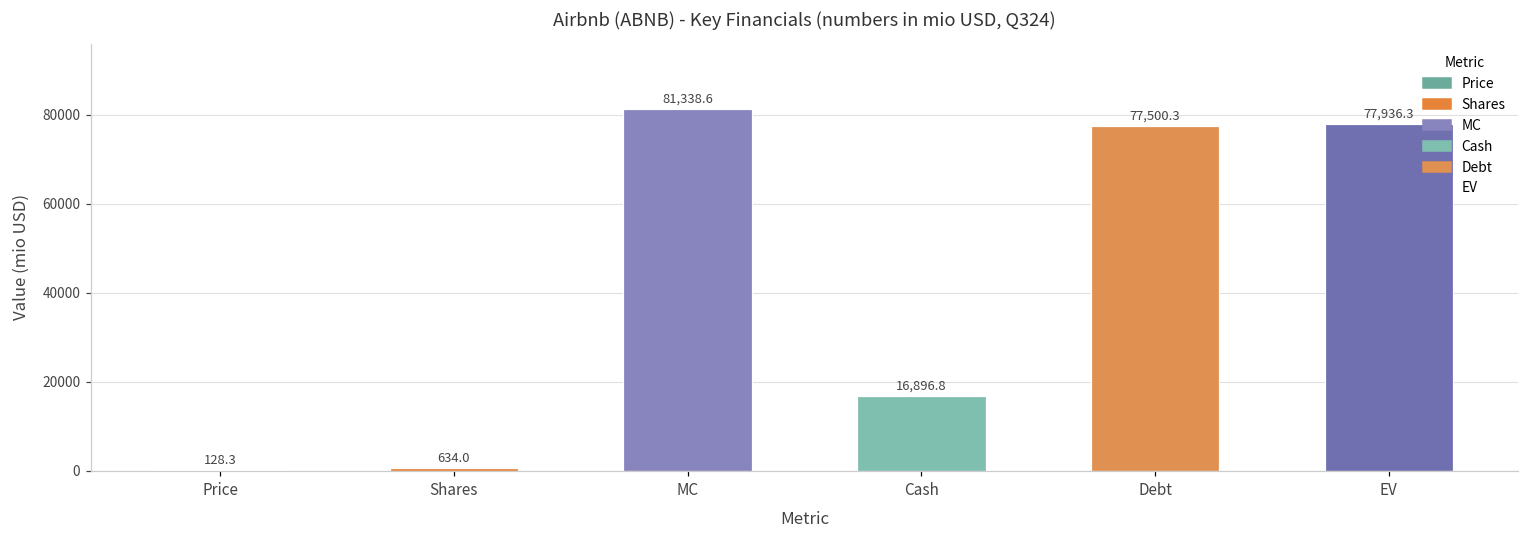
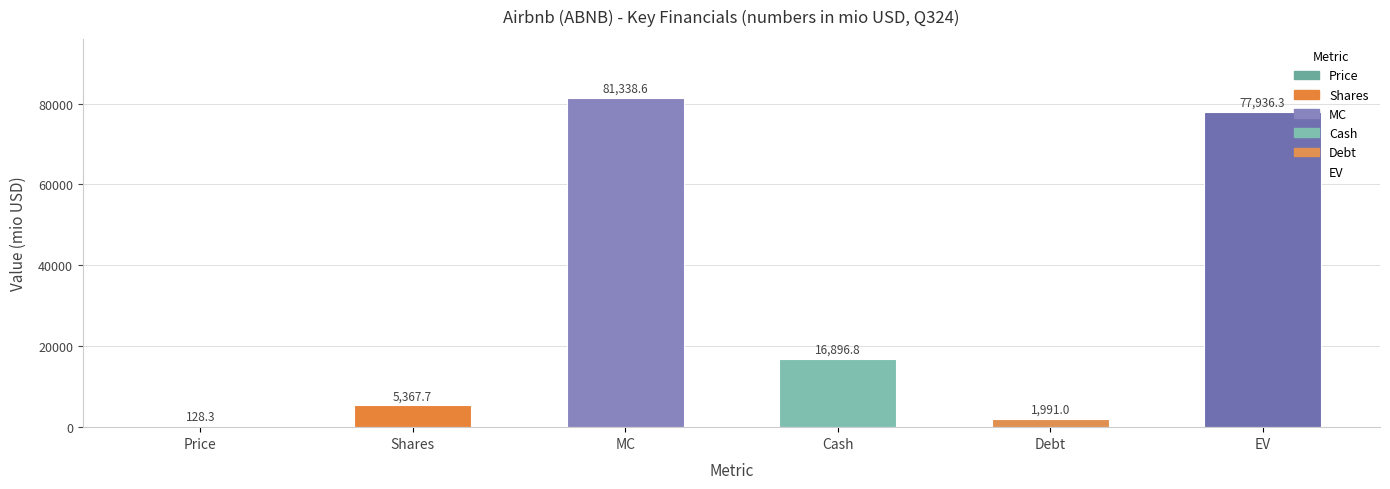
Shares: 634.0 -> 5,367.7
Debt: 77,500.3 -> 1,991.0
